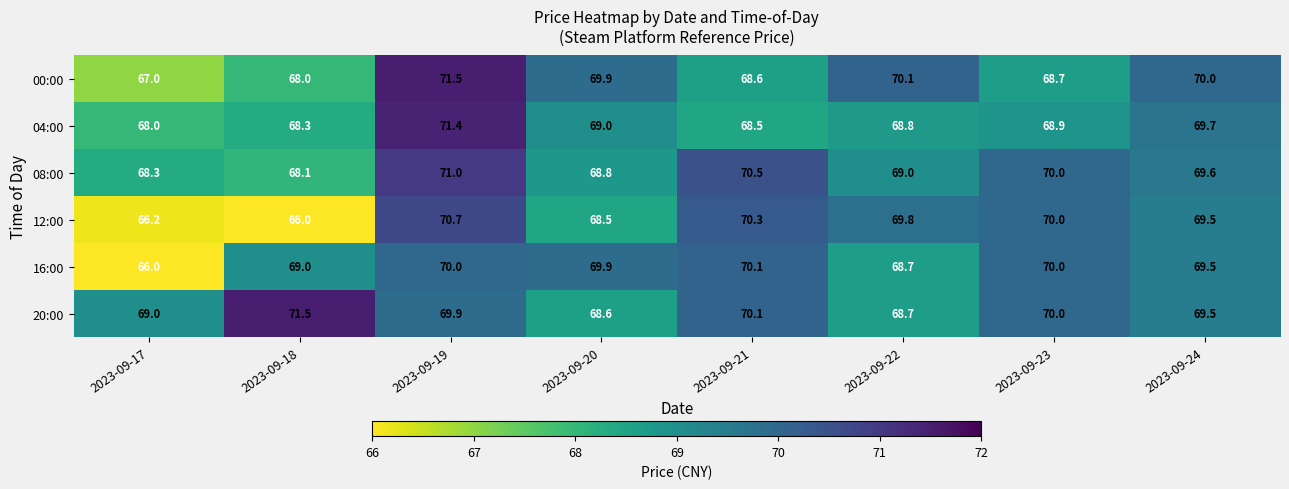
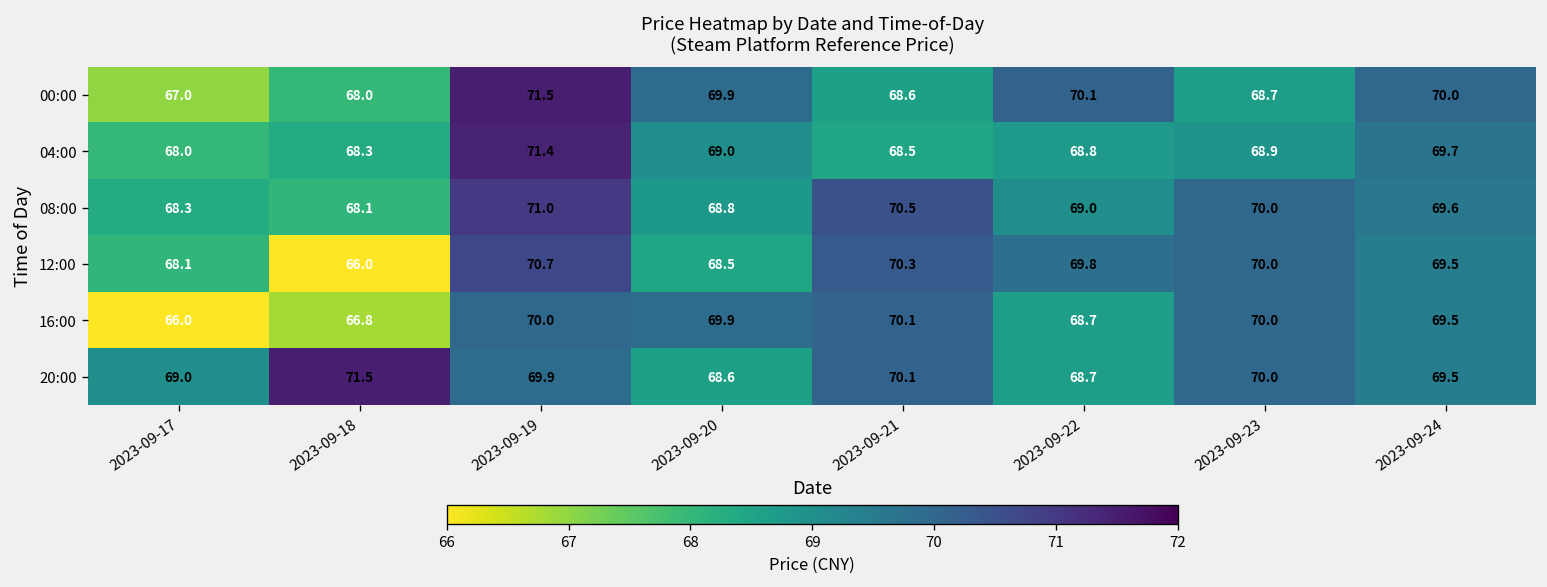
12:00, 2023-09-17: 66.2 -> 68.1
16:00, 2023-09-18: 69.0 -> 66.8
